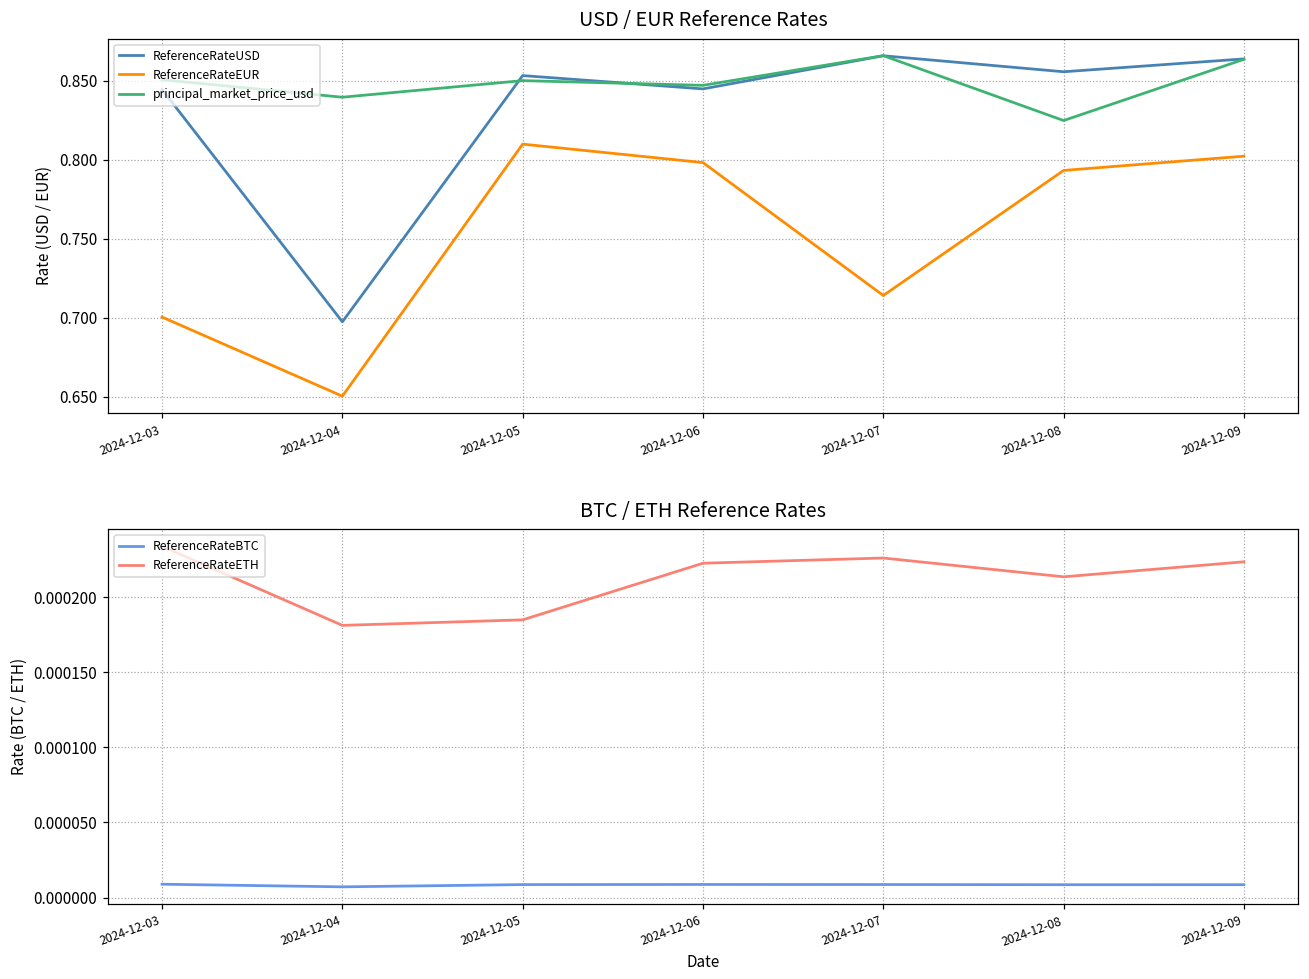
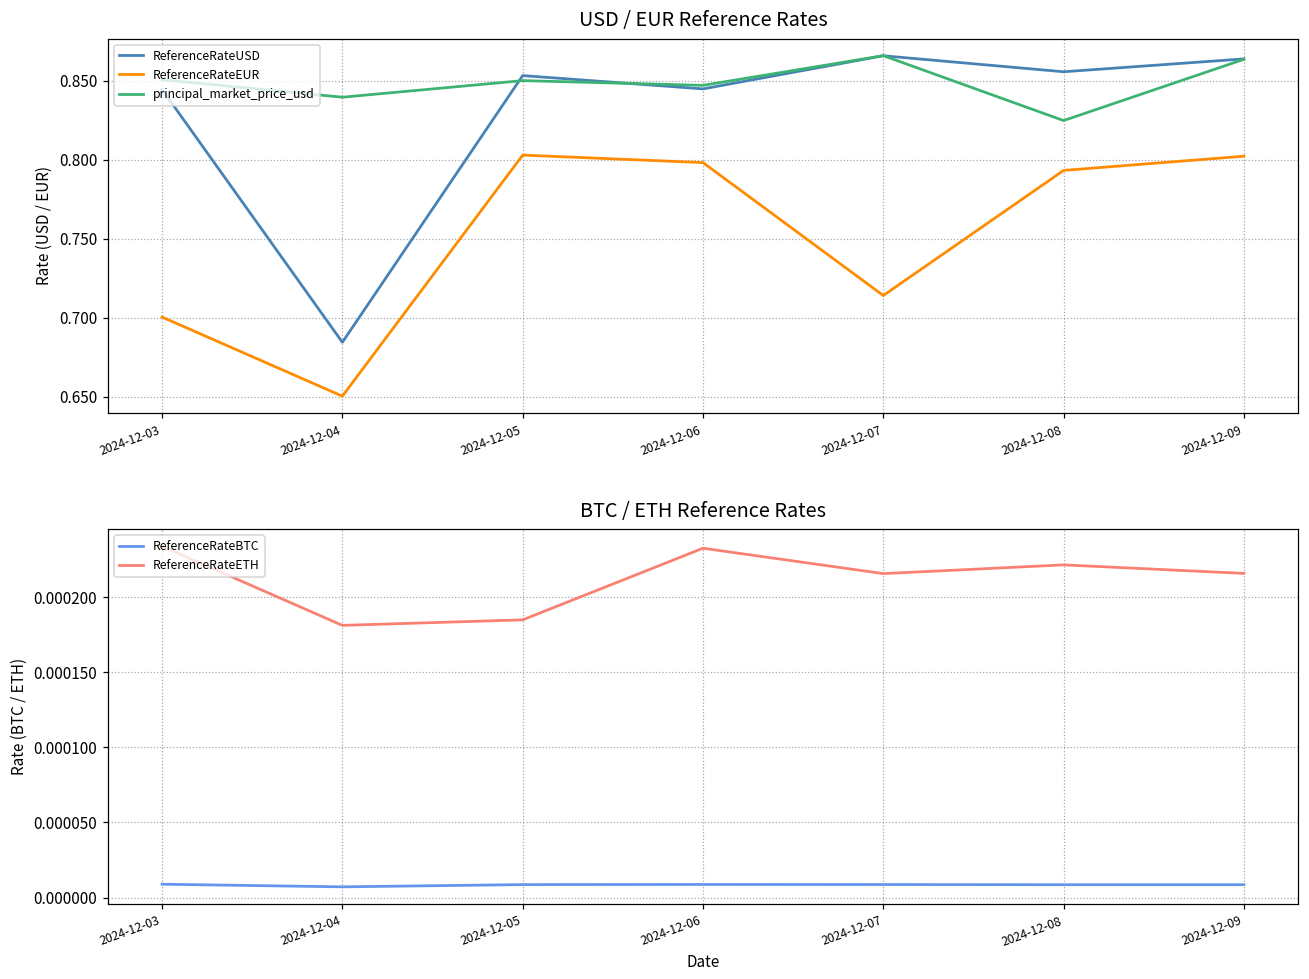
USD / EUR Reference Rates, ReferenceRateUSD, 2024-12-04: 0.698 -> 0.685
USD / EUR Reference Rates, ReferenceRateEUR, 2024-12-05: 0.810 -> 0.803
BTC / ETH Reference Rates, ReferenceRateETH, 2024-12-06: 0.000223 -> 0.000233
BTC / ETH Reference Rates, ReferenceRateETH, 2024-12-07: 0.000226 -> 0.000216
BTC / ETH Reference Rates, ReferenceRateETH, 2024-12-08: 0.000214 -> 0.000222
BTC / ETH Reference Rates, ReferenceRateETH, 2024-12-09: 0.000224 -> 0.000216
